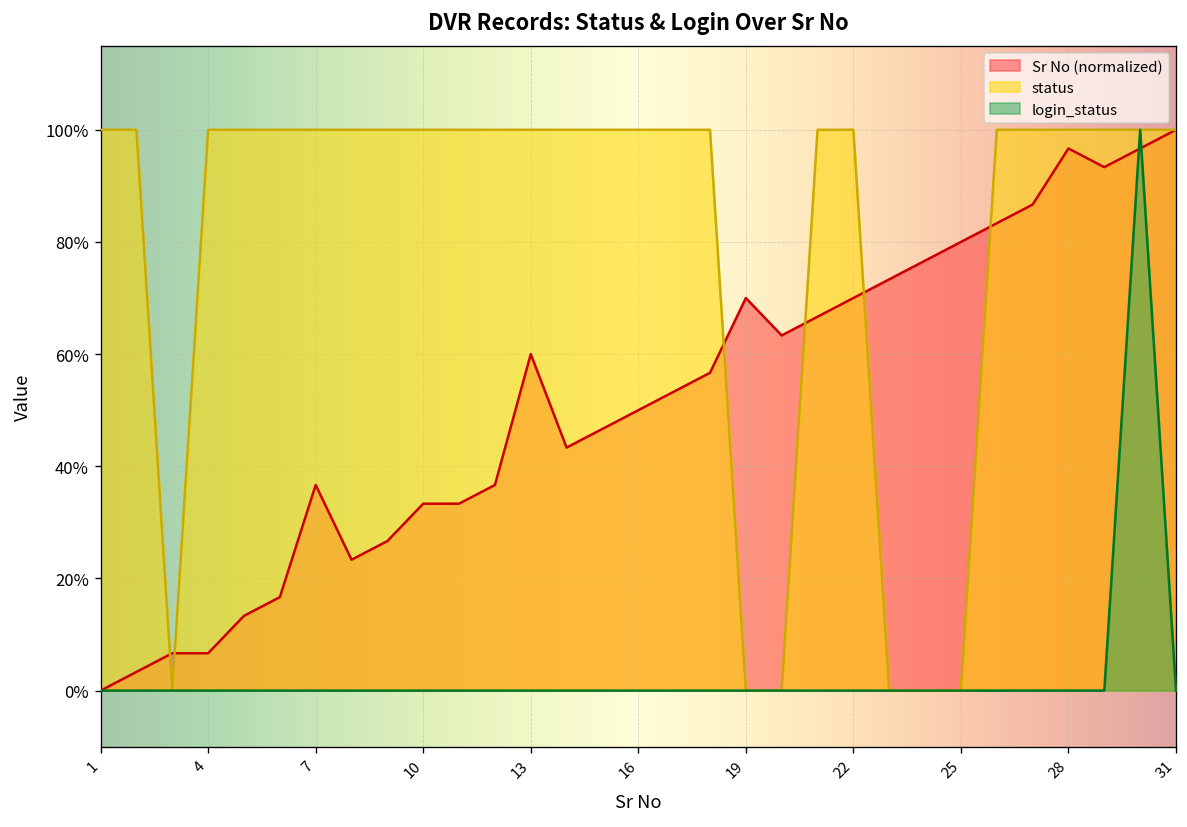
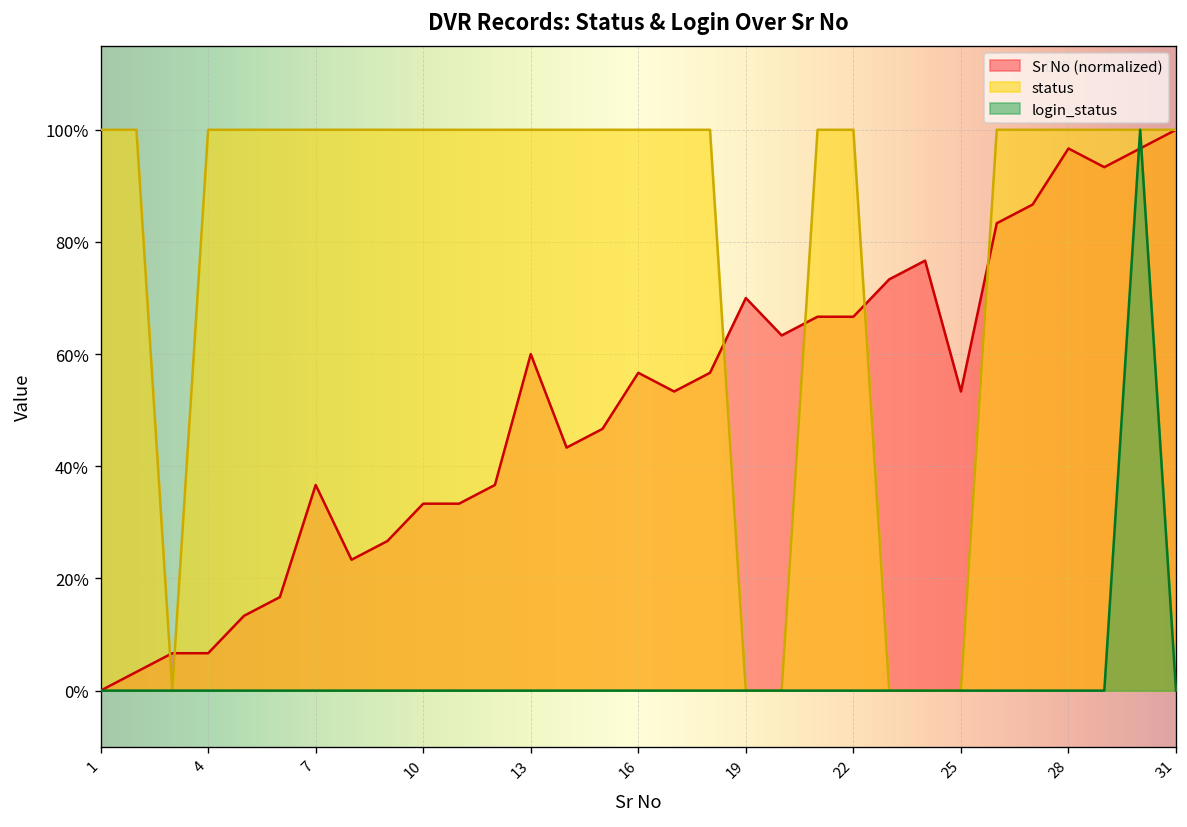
Sr No (normalized), 16: 50% -> 57%
Sr No (normalized), 22: 70% -> 67%
Sr No (normalized), 25: 80% -> 53%
